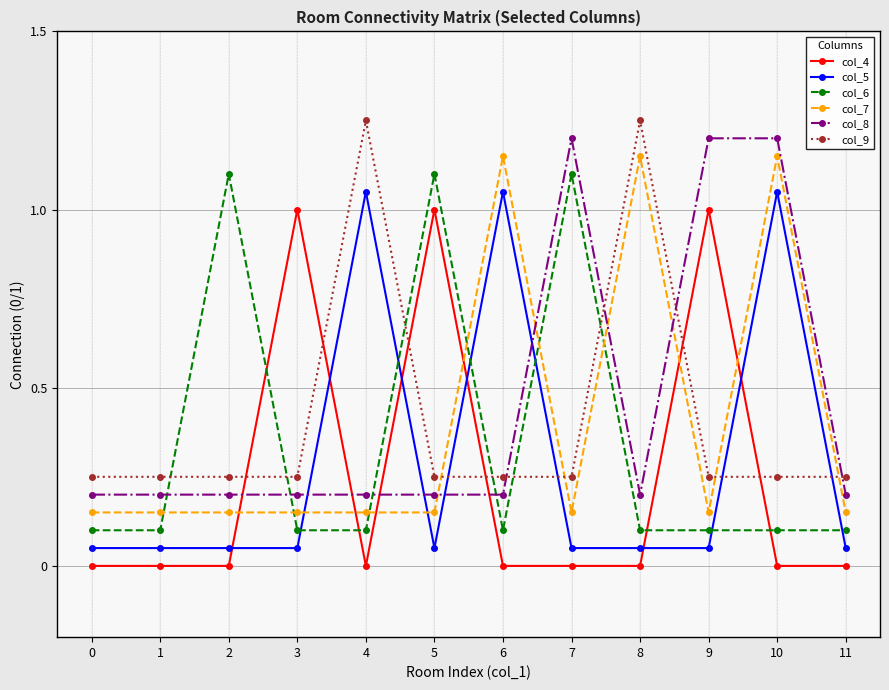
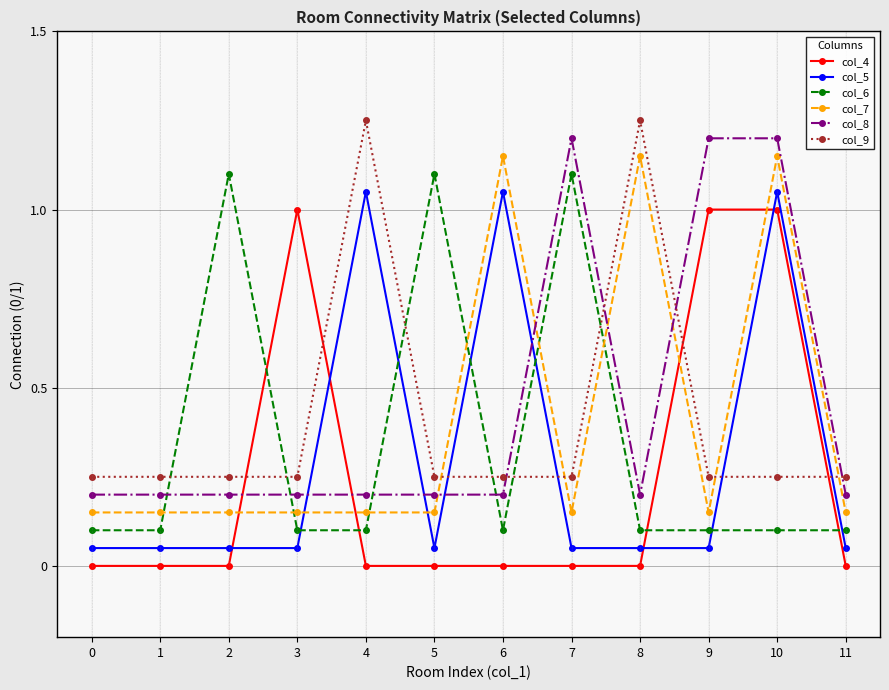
col_4, 5: 1 -> 0
col_4, 10: 0 -> 1
